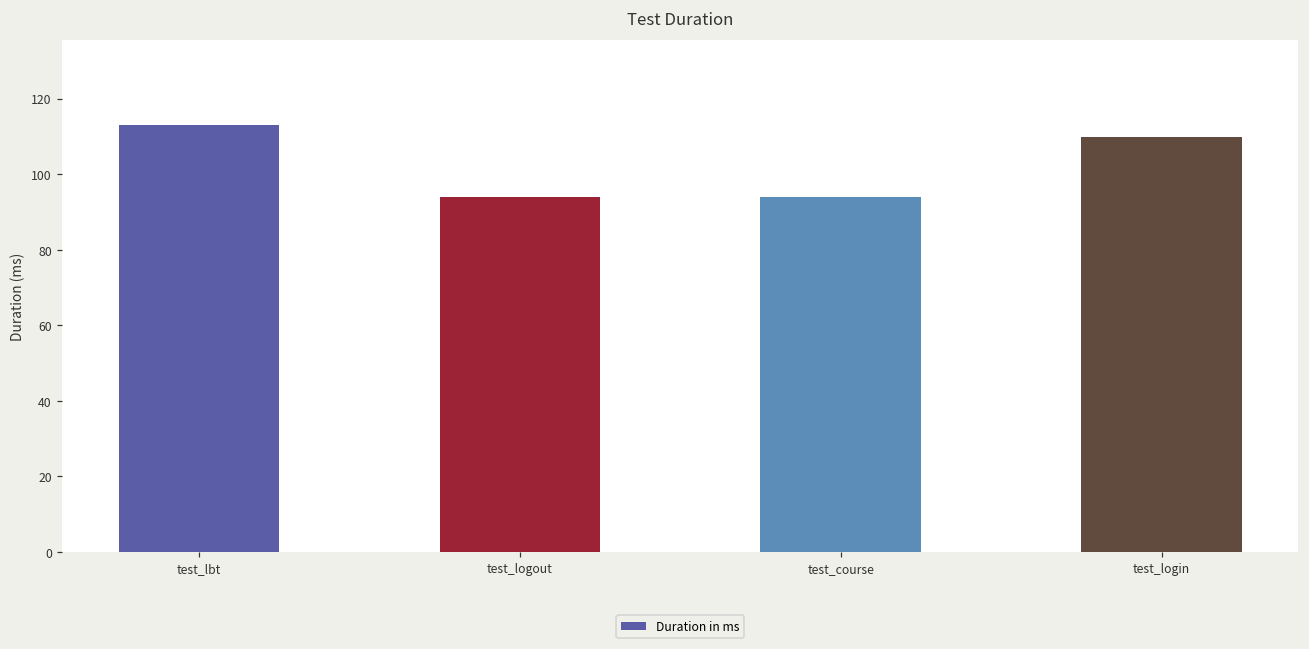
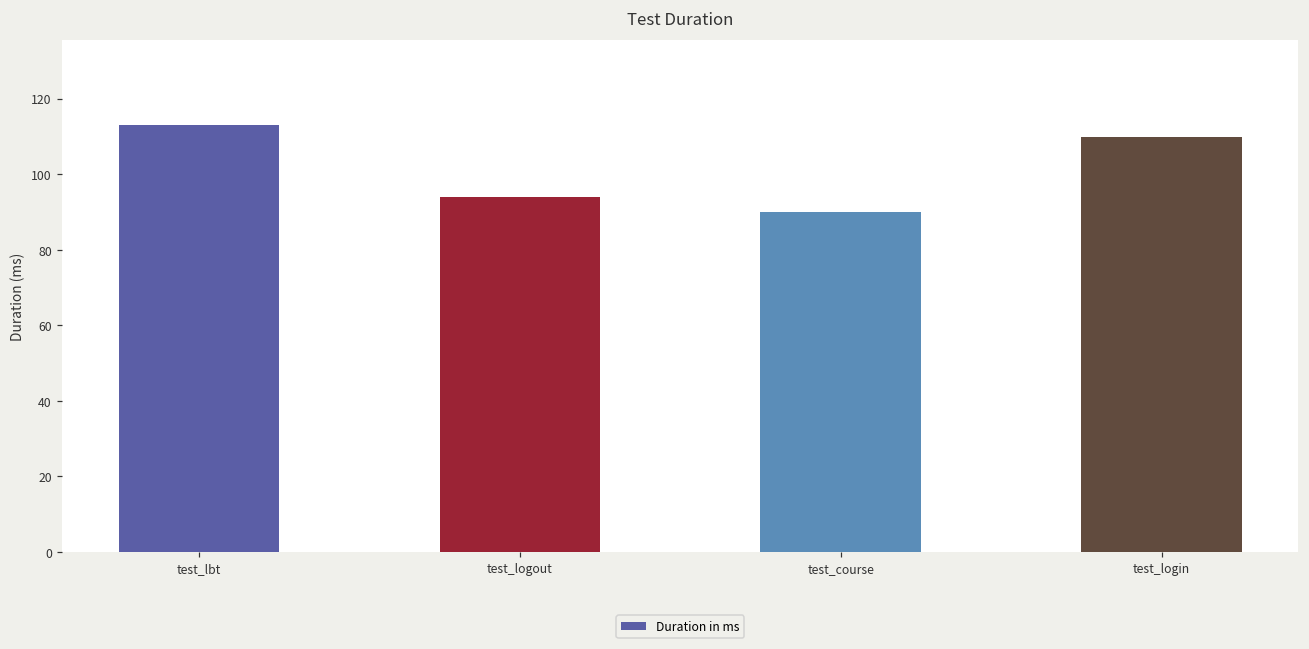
test_course: 94 -> 90
